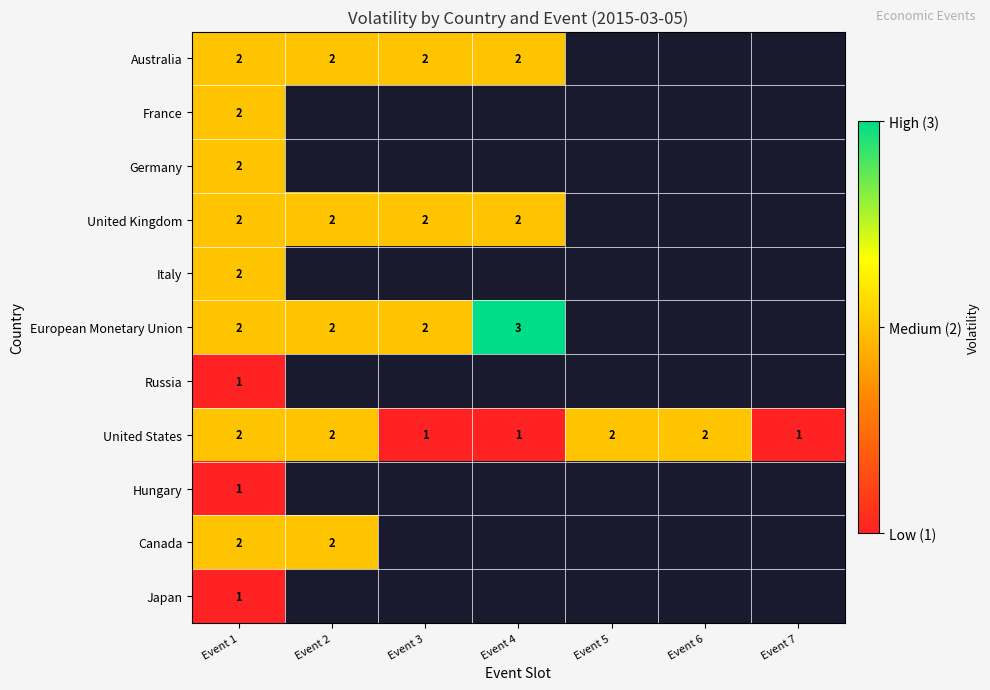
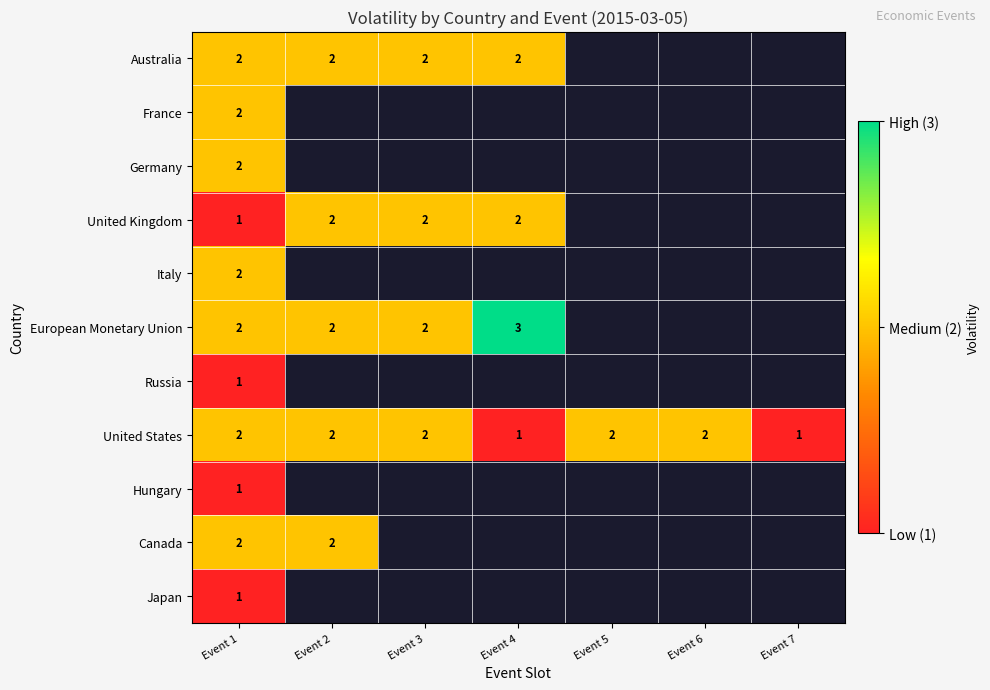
United Kingdom, Event 1: 2 -> 1
United States, Event 3: 1 -> 2
